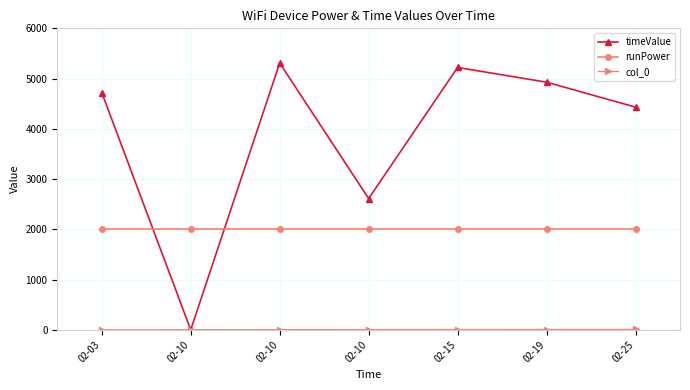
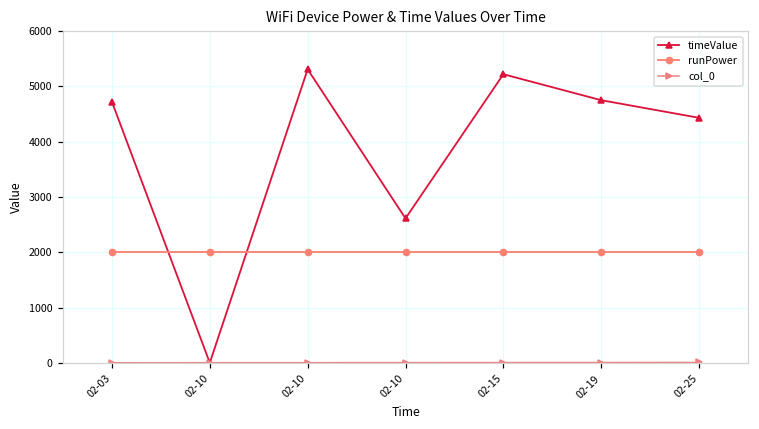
timeValue, 02-19: 4900 -> 4800
